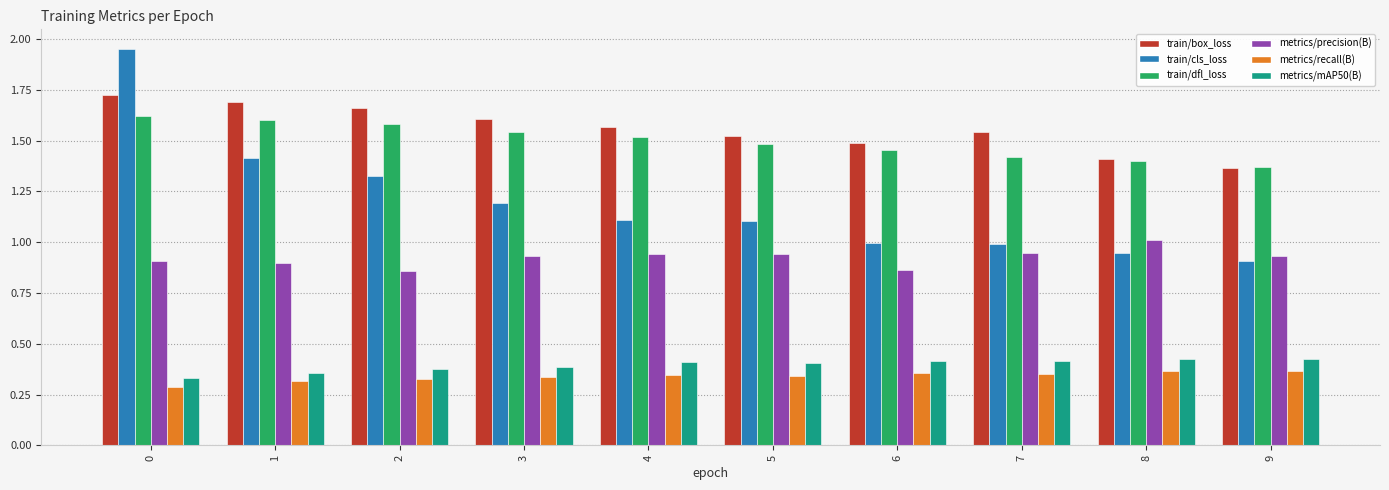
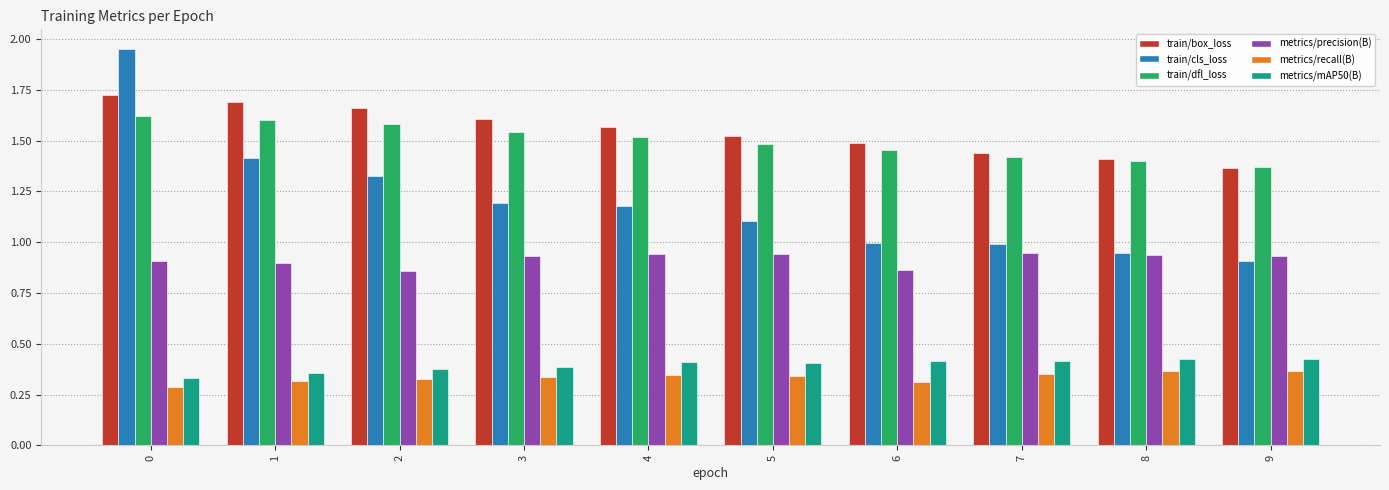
train/cls_loss, 4: 1.11 -> 1.18
metrics/recall(B), 6: 0.35 -> 0.31
train/box_loss, 7: 1.54 -> 1.44
metrics/precision(B), 8: 1.01 -> 0.94
